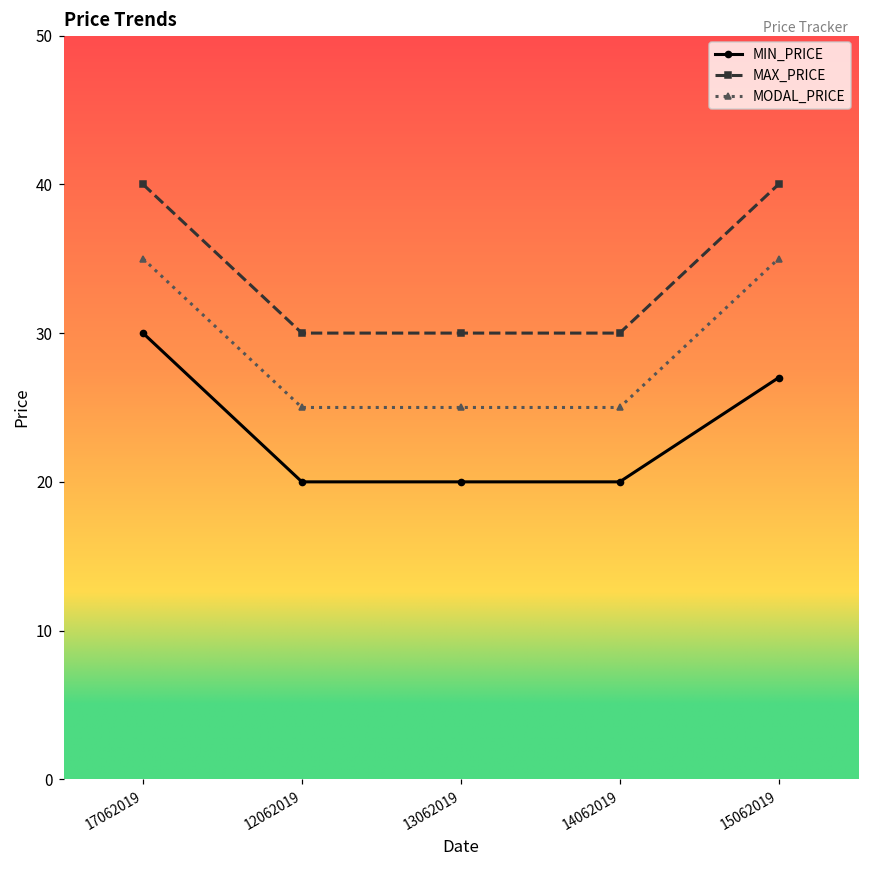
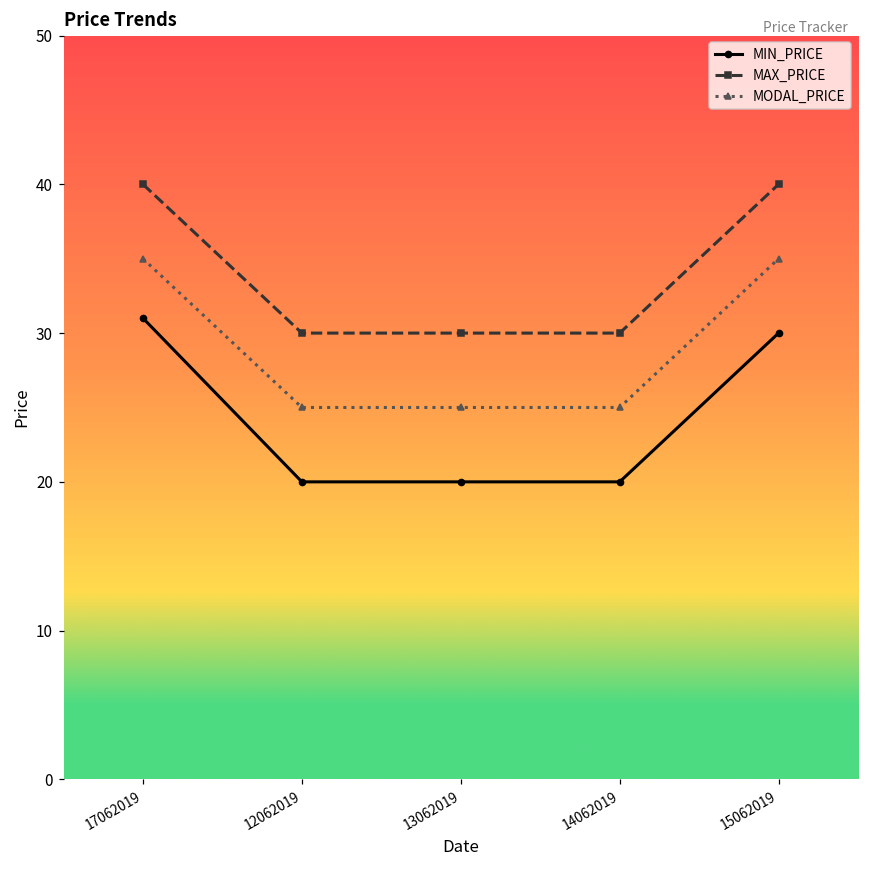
MIN_PRICE, 17062019: 30 -> 31
MIN_PRICE, 15062019: 27 -> 30
